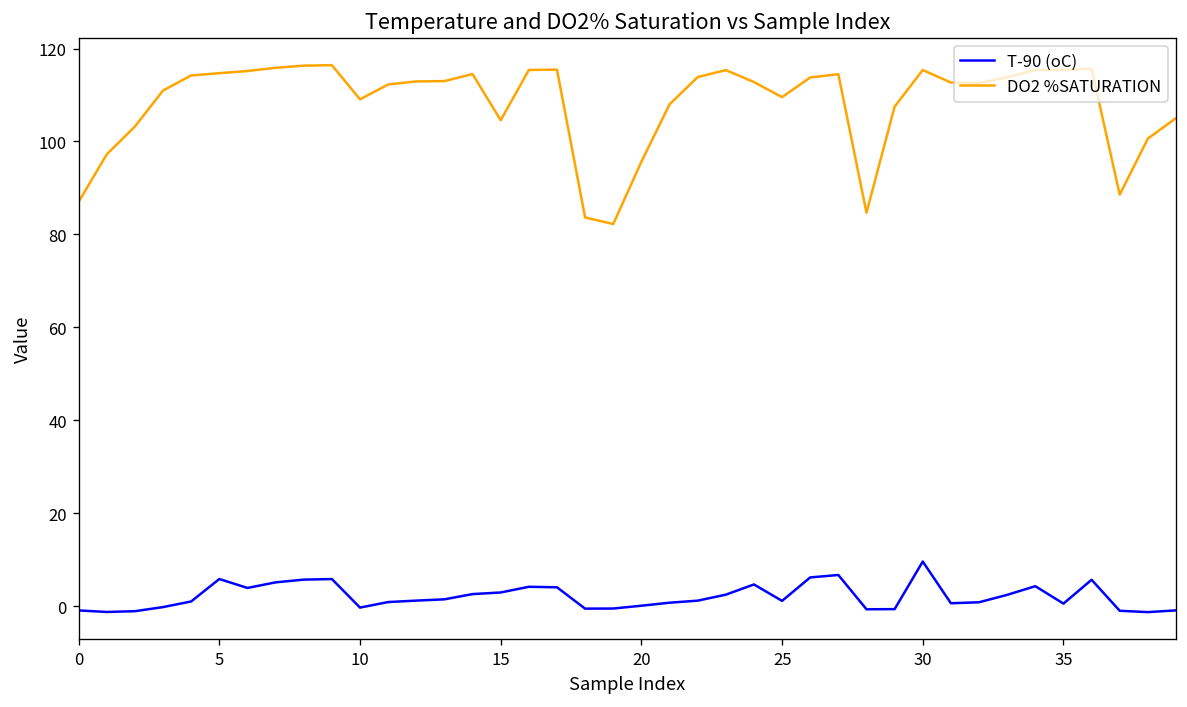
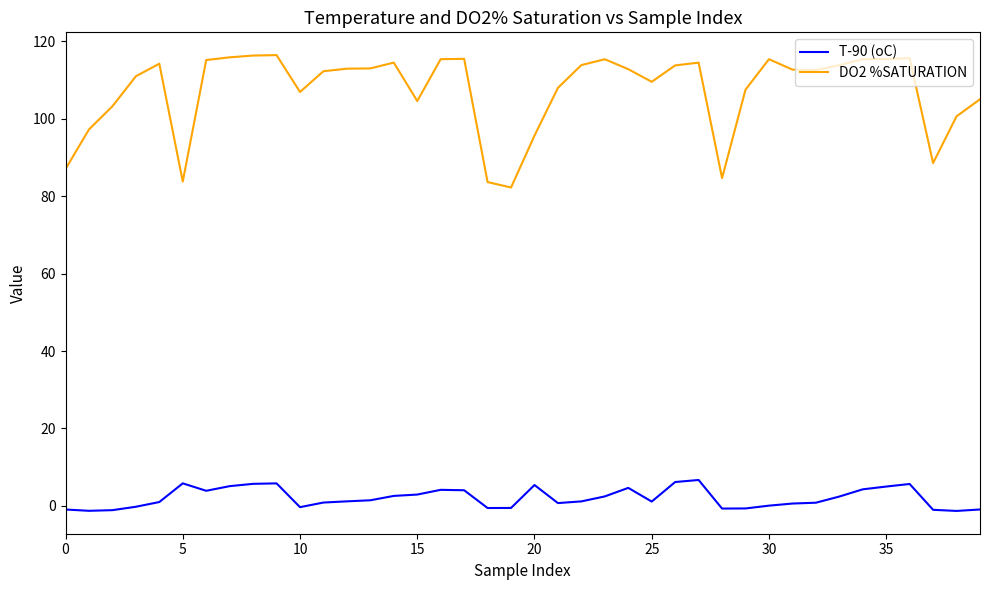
DO2 %SATURATION, 5: 115 -> 84
DO2 %SATURATION, 10: 109 -> 107
T-90 (oC), 20: 0 -> 5
T-90 (oC), 30: 10 -> 0
T-90 (oC), 35: 1 -> 5
